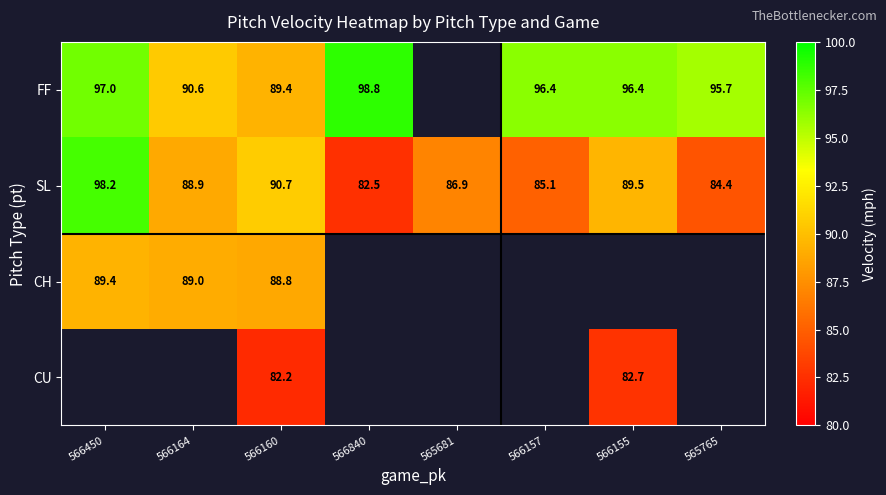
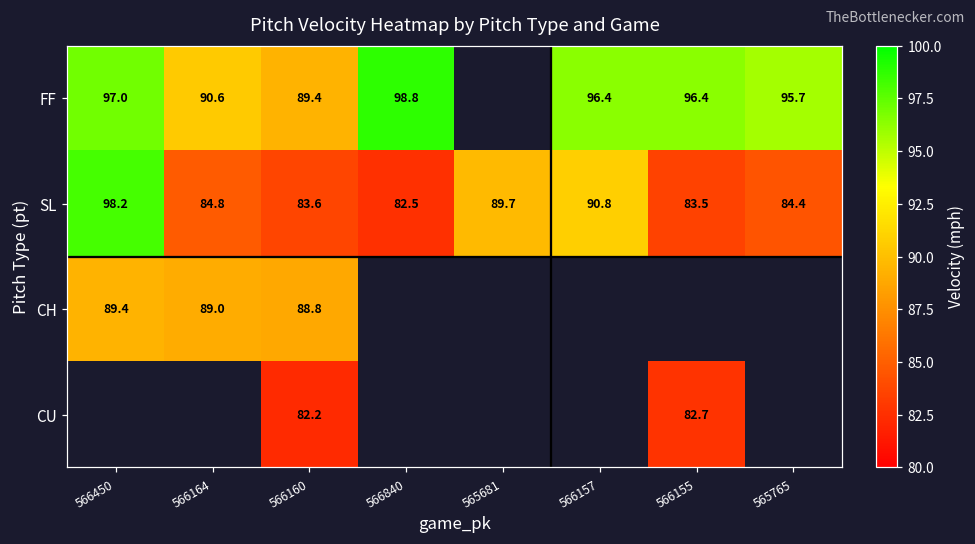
SL, 566164: 88.9 -> 84.8
SL, 566160: 90.7 -> 83.6
SL, 565681: 86.9 -> 89.7
SL, 566157: 85.1 -> 90.8
SL, 566155: 89.5 -> 83.5
